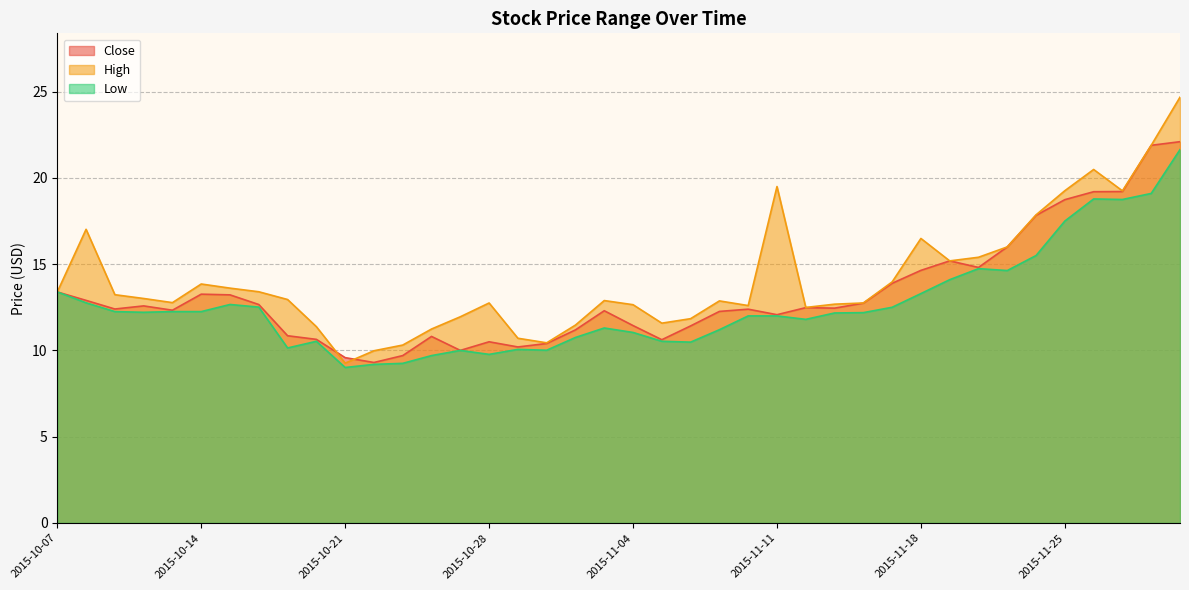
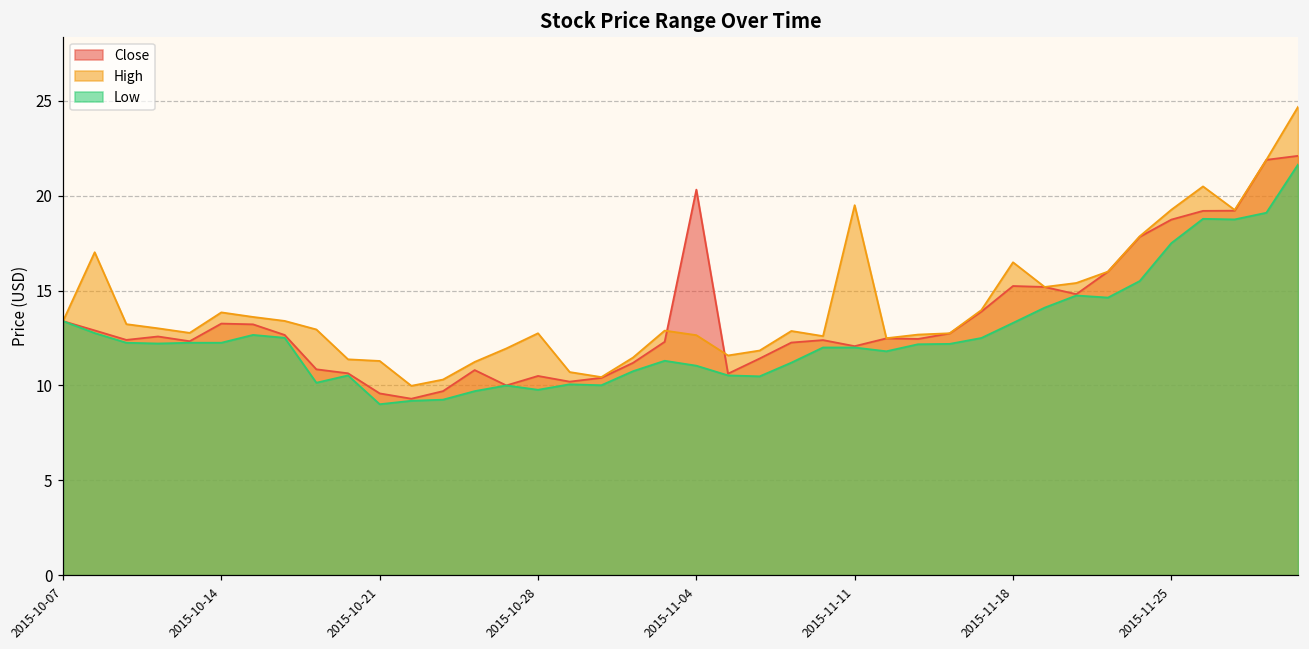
High, 2015-10-21: 9.3 -> 11.3
Close, 2015-11-04: 11.4 -> 20.3
Close, 2015-11-18: 14.6 -> 15.2
